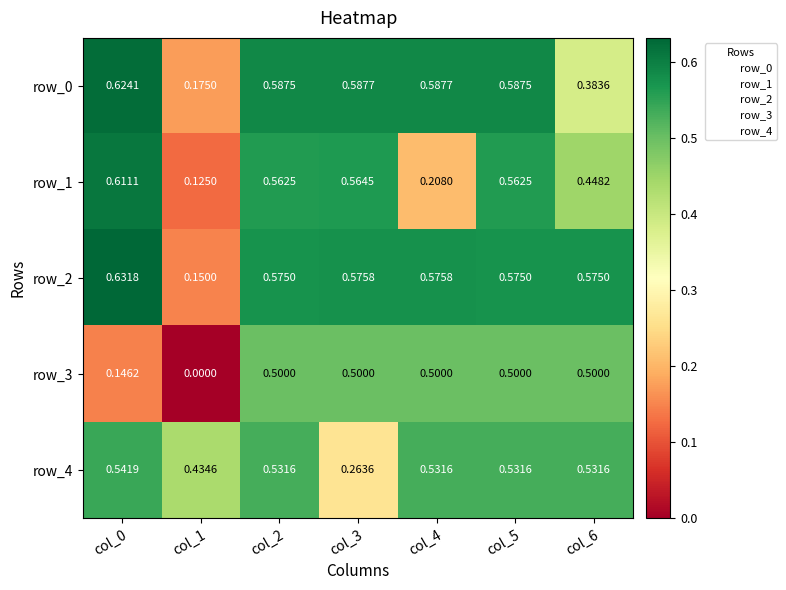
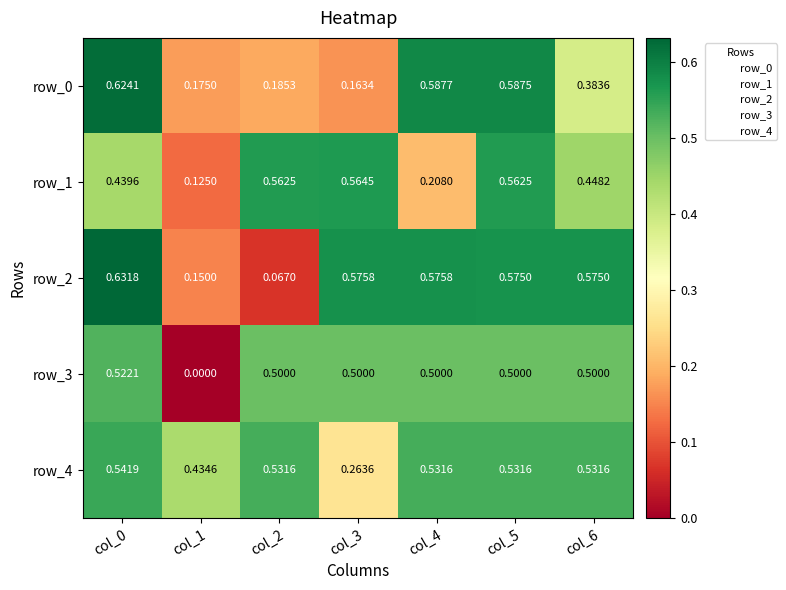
row_0, col_2: 0.5875 -> 0.1853
row_0, col_3: 0.5877 -> 0.1634
row_1, col_0: 0.6111 -> 0.4396
row_2, col_2: 0.5750 -> 0.0670
row_3, col_0: 0.1462 -> 0.5221
